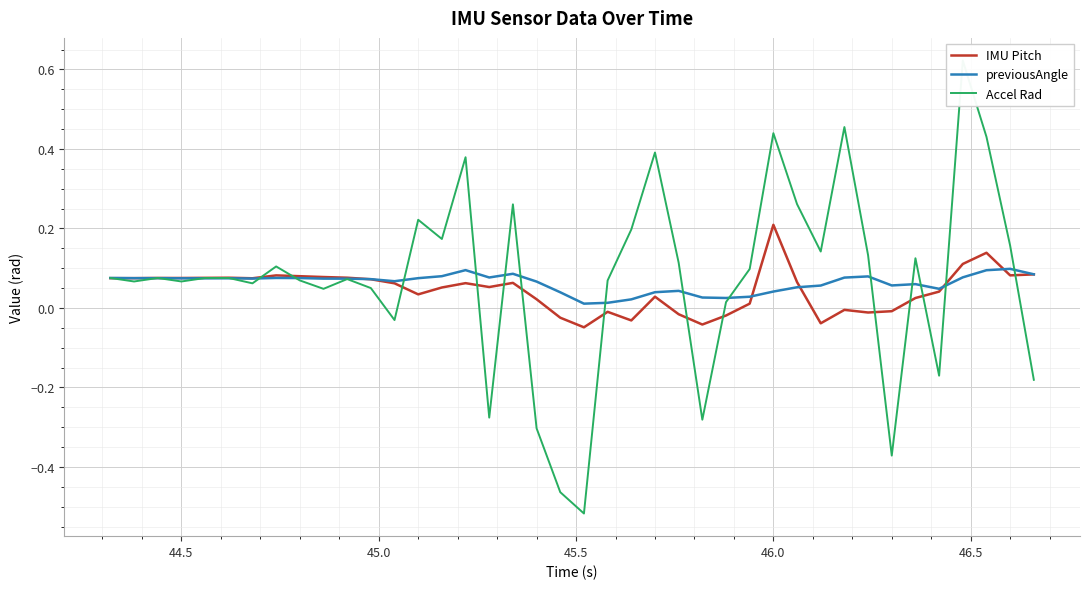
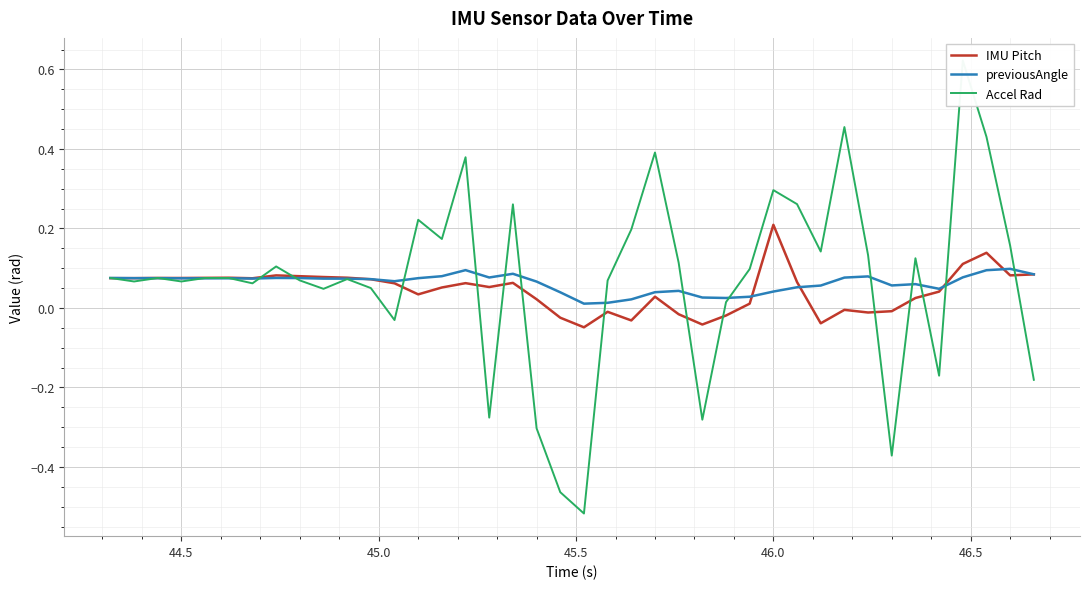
Accel Rad, 46.0: 0.44 -> 0.30
